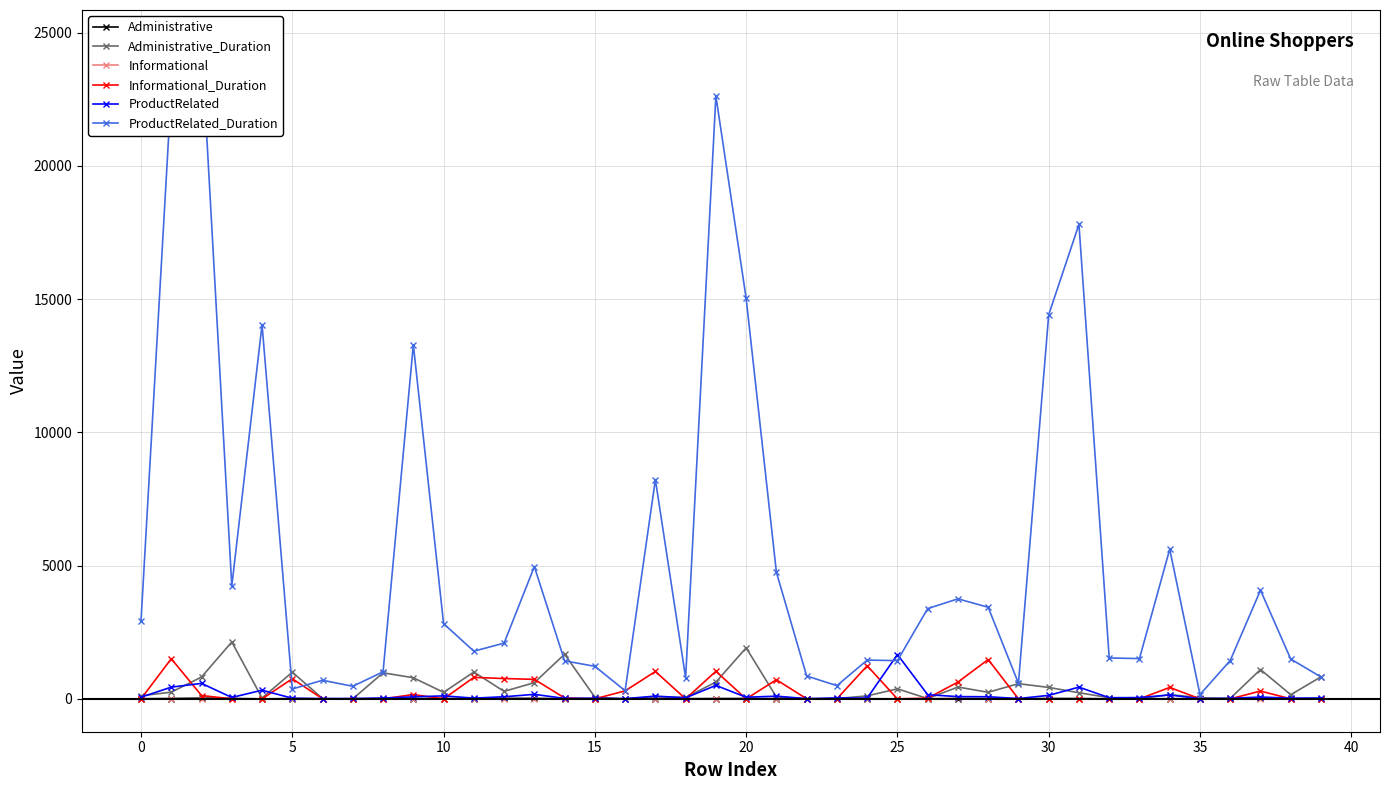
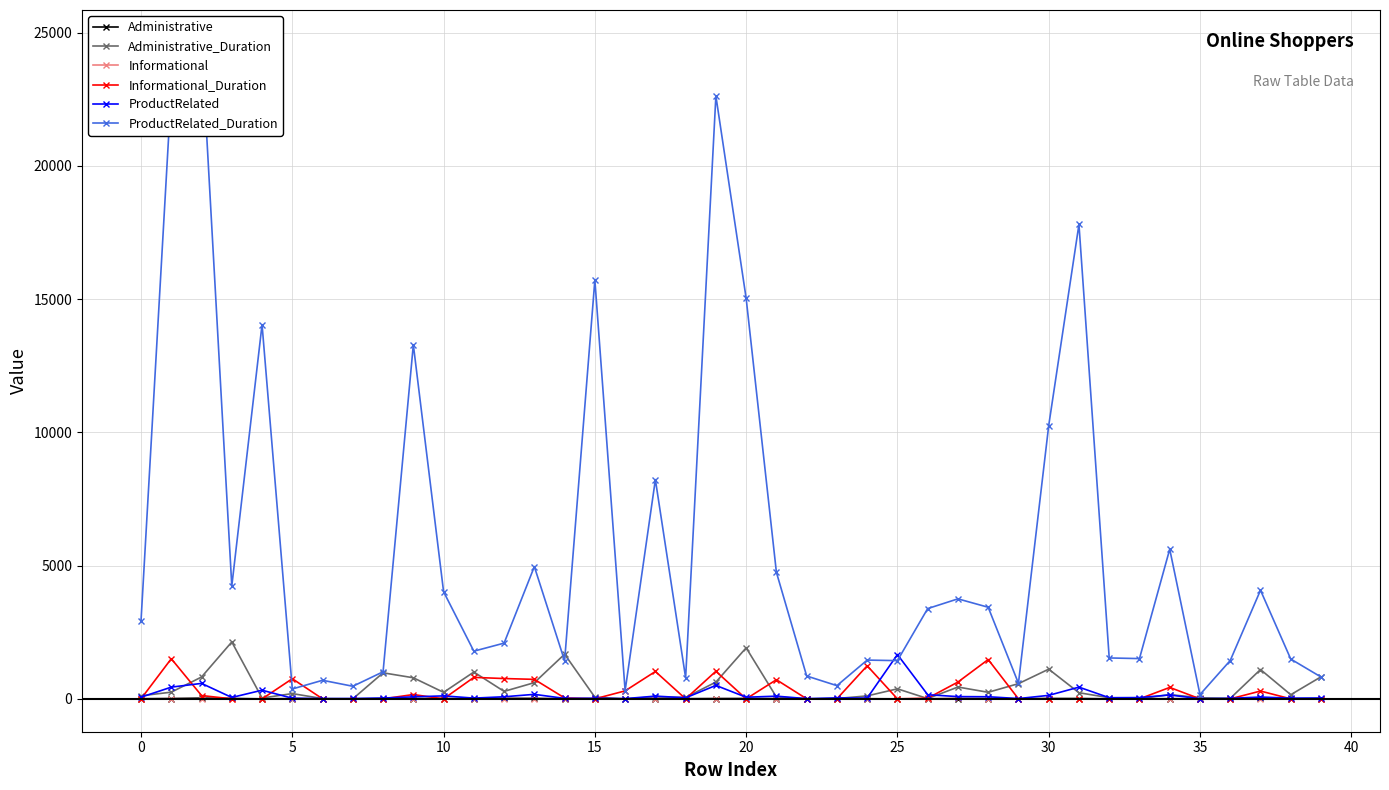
Administrative_Duration, 5: 1000 -> 200
ProductRelated_Duration, 10: 2800 -> 4000
ProductRelated_Duration, 15: 1200 -> 15700
Administrative_Duration, 30: 400 -> 1100
ProductRelated_Duration, 30: 14400 -> 10300
